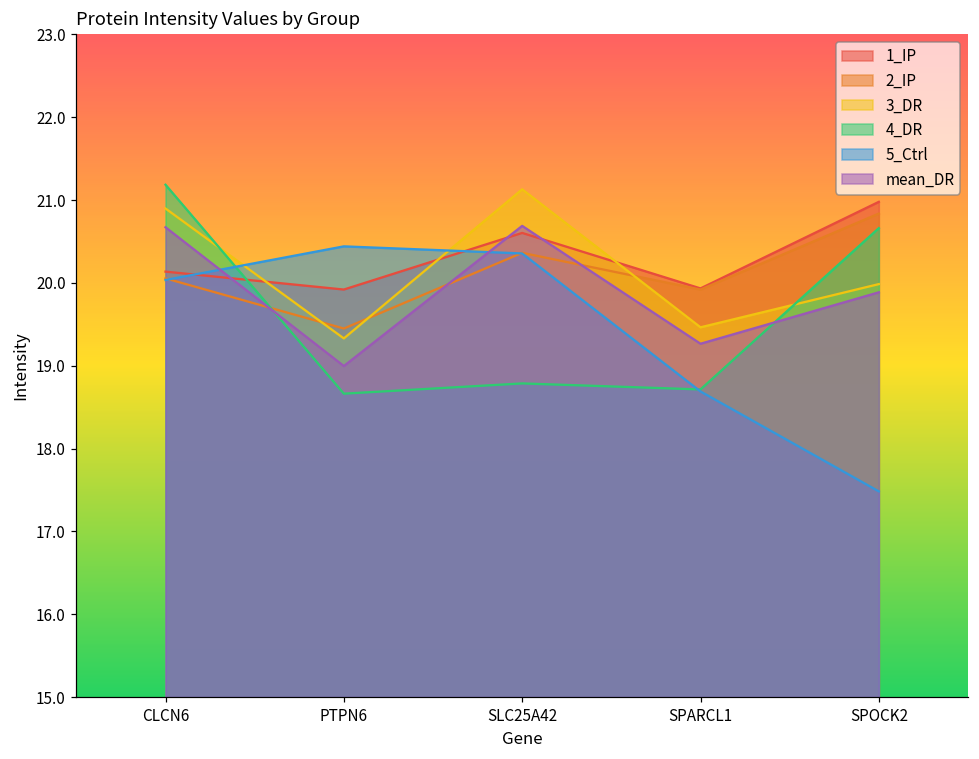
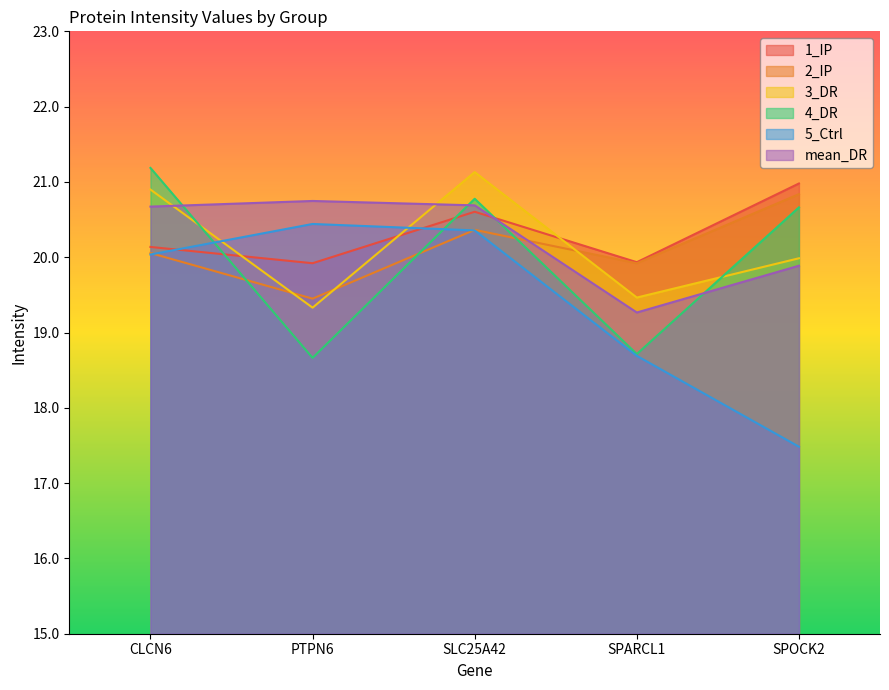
mean_DR, PTPN6: 19.0 -> 20.7
4_DR, SLC25A42: 18.8 -> 20.8
